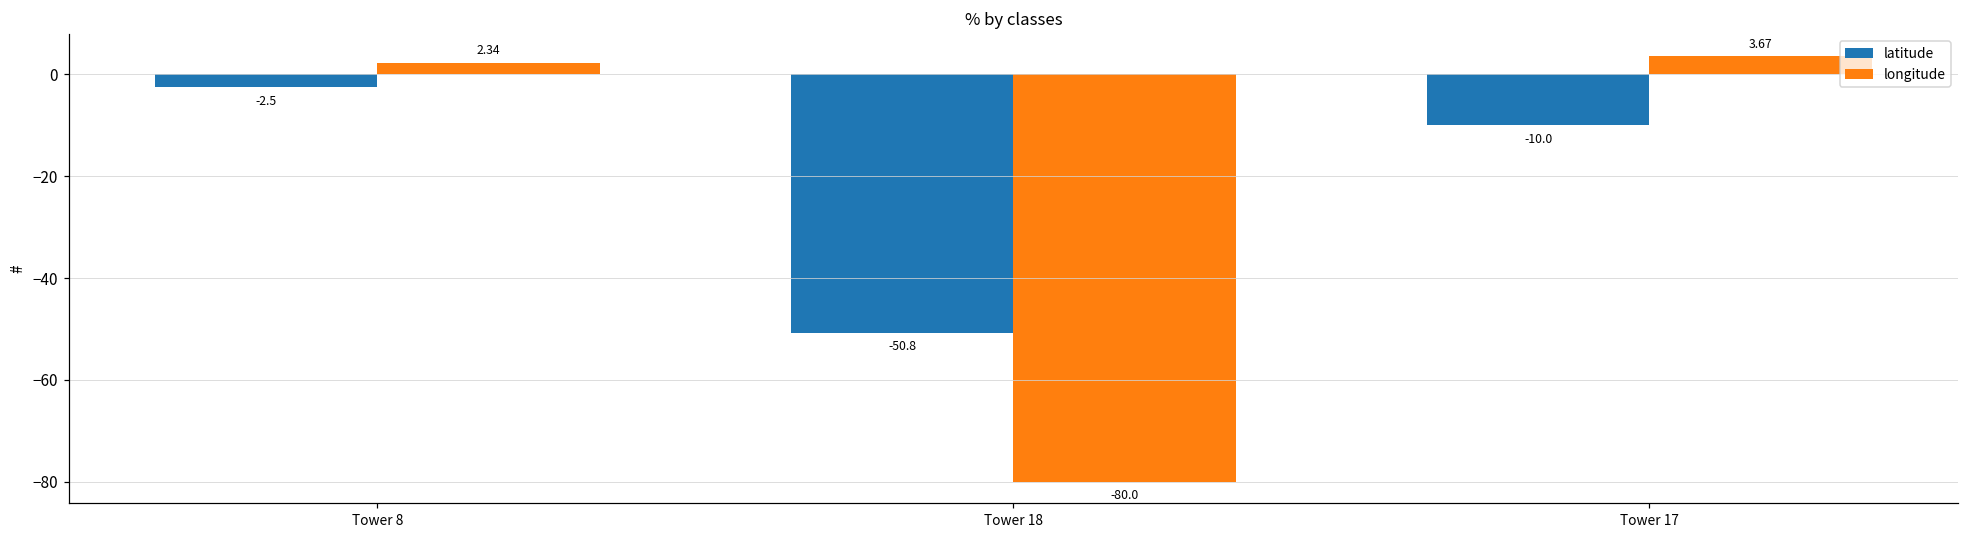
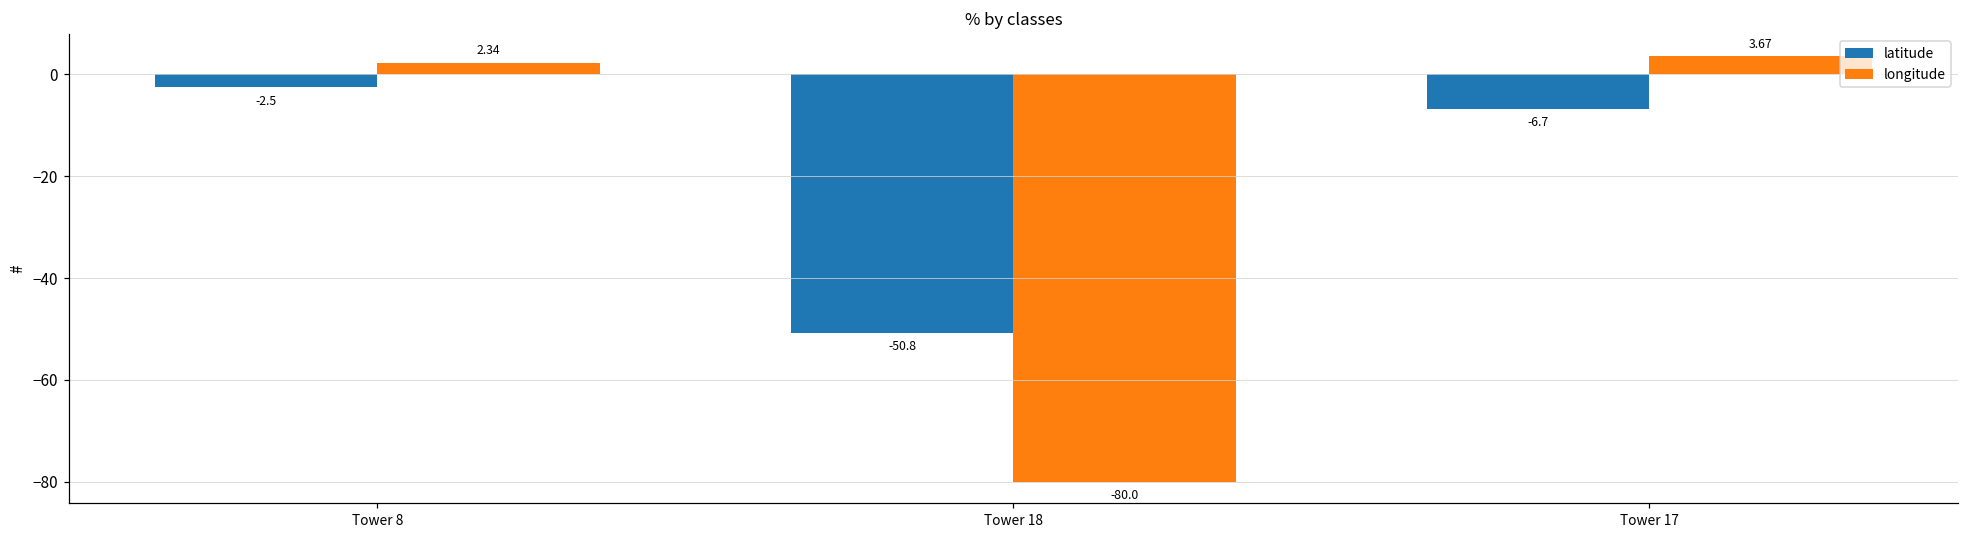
latitude, Tower 17: -10.0 -> -6.7
